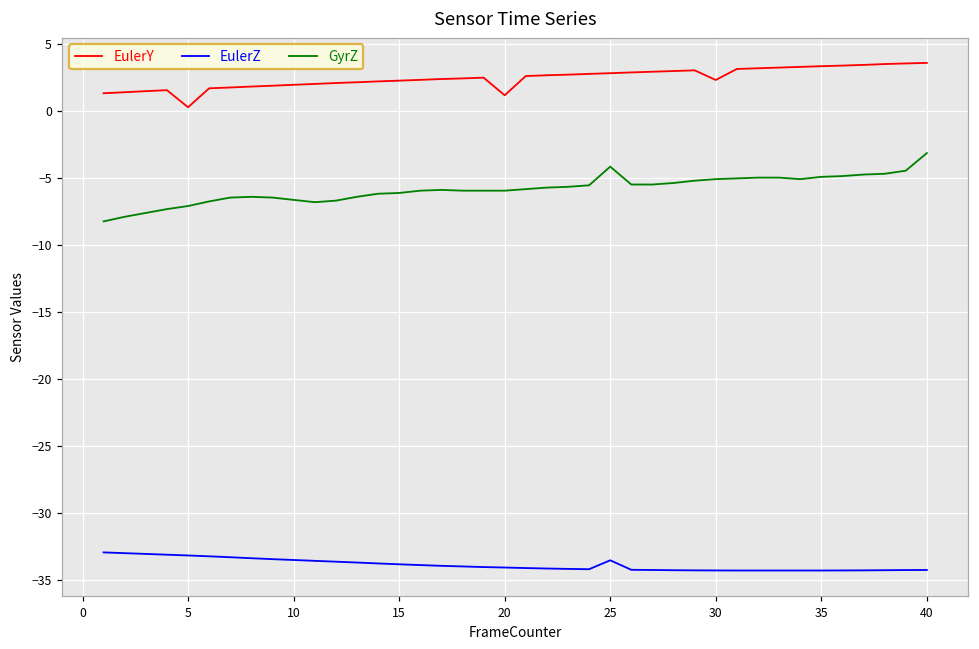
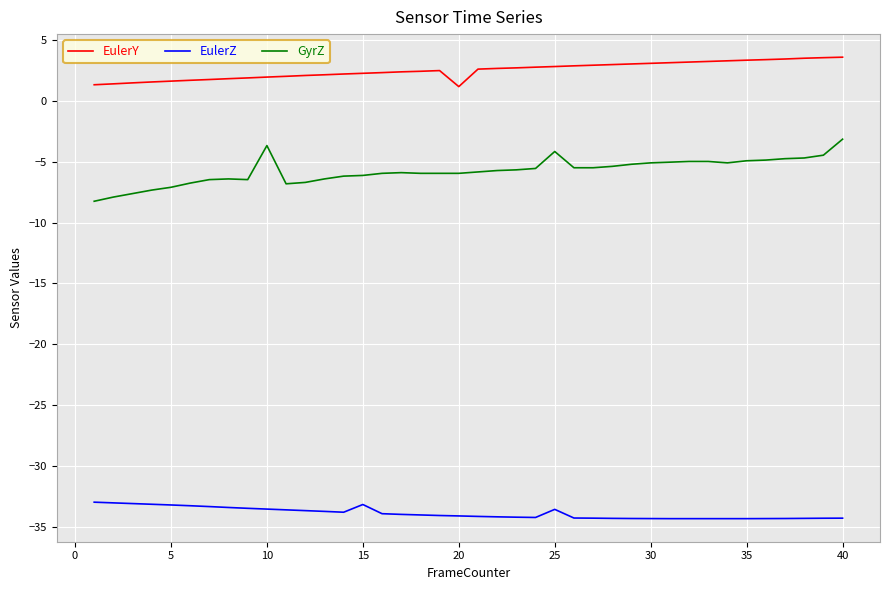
EulerY, 5: 0.3 -> 1.6
GyrZ, 10: -6.6 -> -3.7
EulerZ, 15: -33.8 -> -33.1
EulerY, 30: 2.3 -> 3.1
